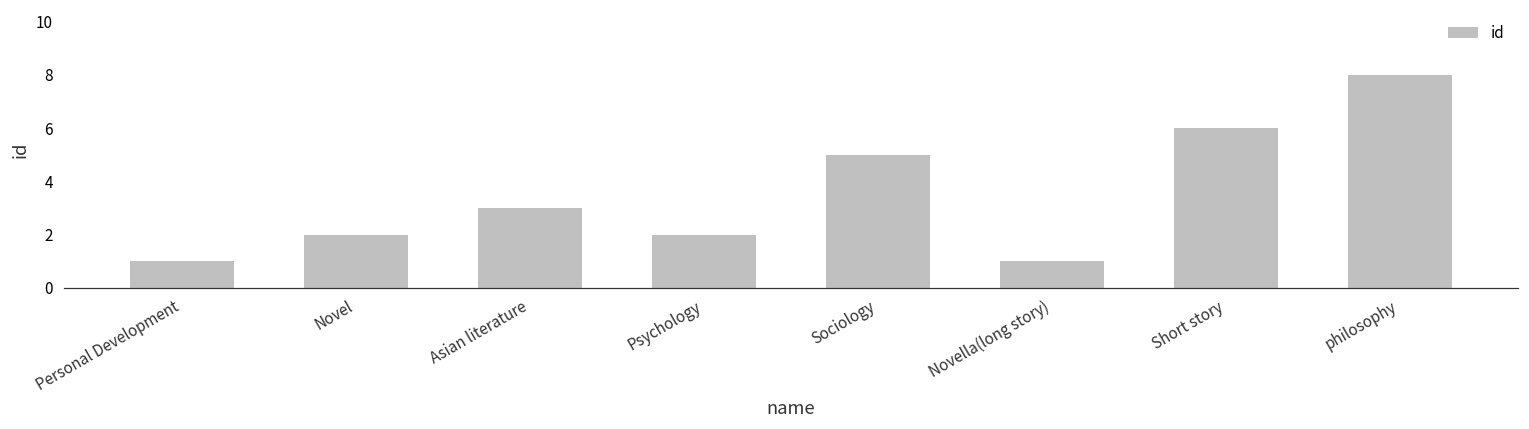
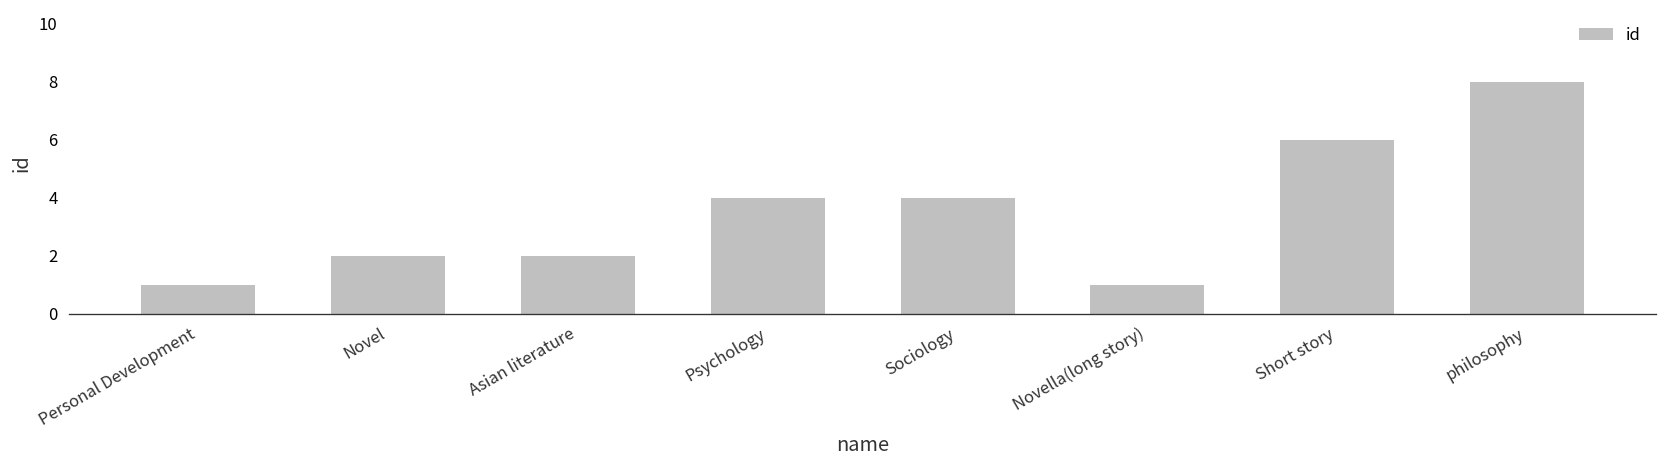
Asian literature: 3 -> 2
Psychology: 2 -> 4
Sociology: 5 -> 4
